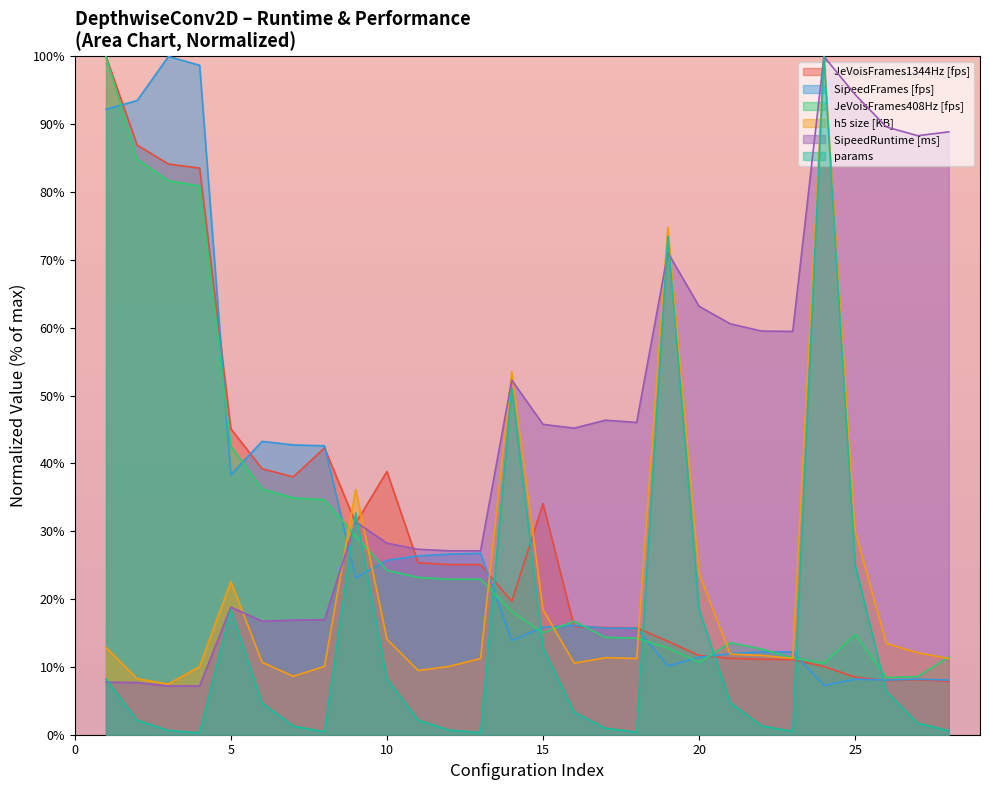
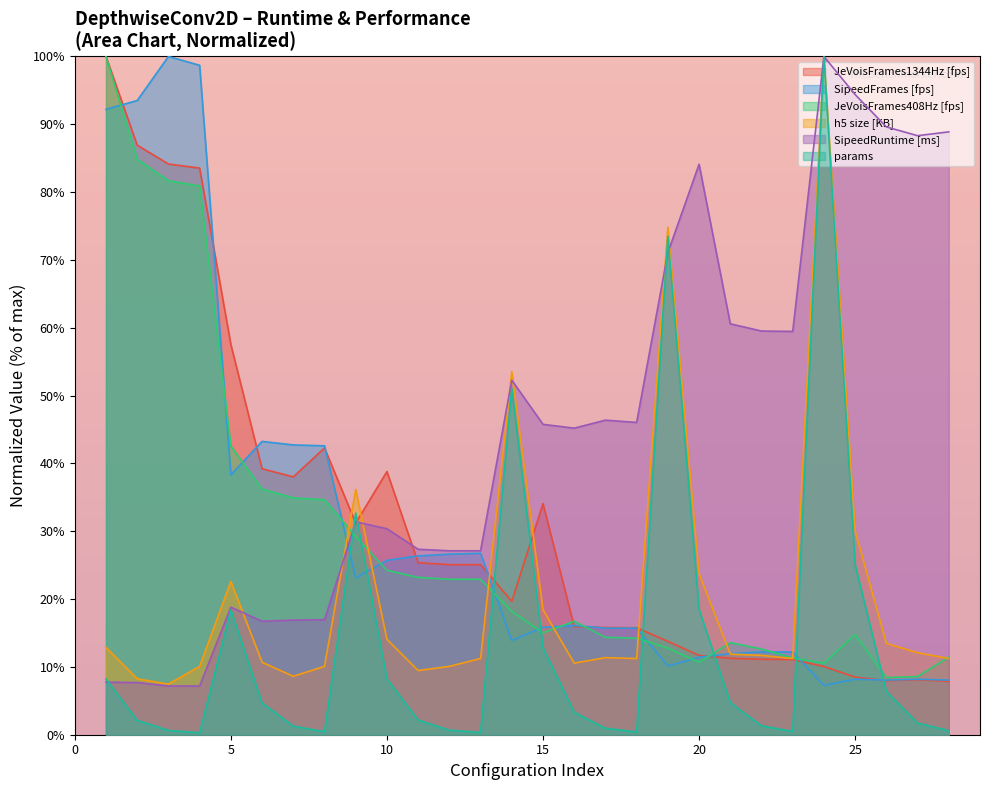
JeVoisFrames1344Hz [fps], 5: 45% -> 58%
SipeedRuntime [ms], 10: 28% -> 30%
SipeedRuntime [ms], 20: 63% -> 84%
